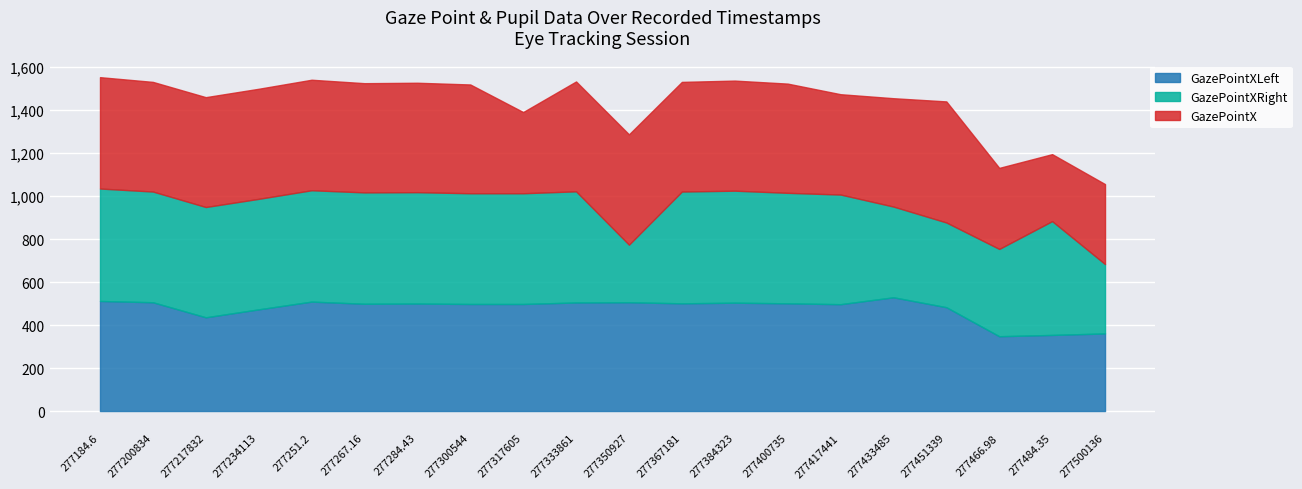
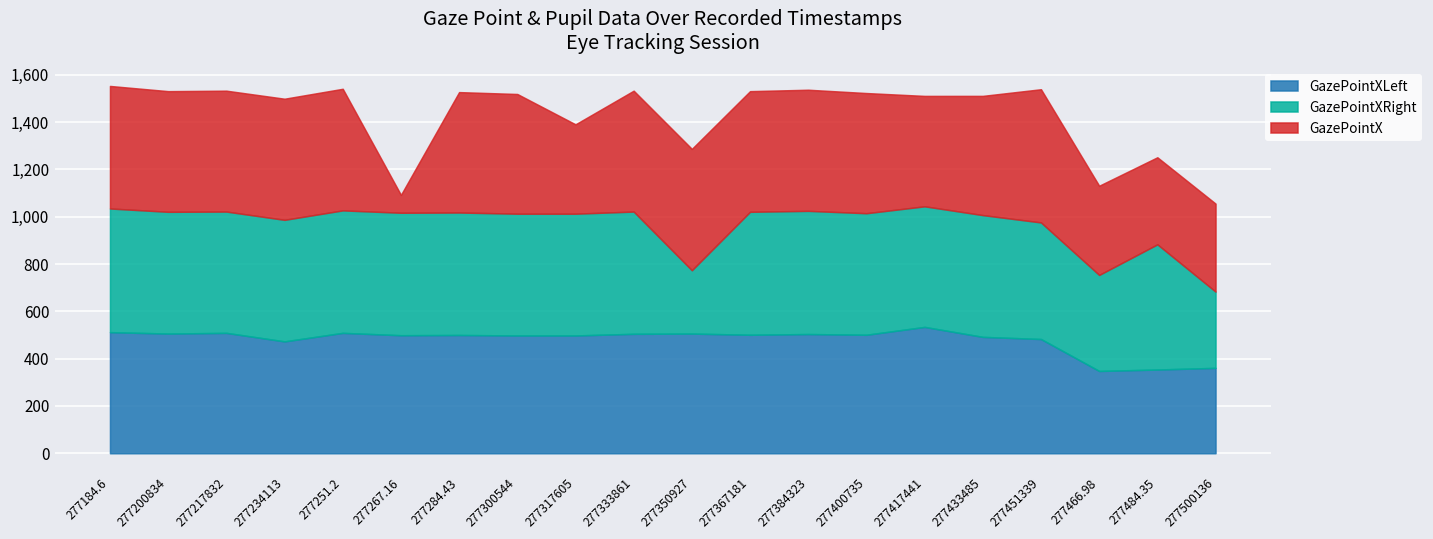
GazePointXLeft, 277217832: 440 -> 510
GazePointX, 277267.16: 510 -> 80
GazePointXLeft, 277417441: 500 -> 530
GazePointXLeft, 277433485: 530 -> 490
GazePointXRight, 277433485: 420 -> 520
GazePointXRight, 277451339: 390 -> 490
GazePointX, 277484.35: 310 -> 370
